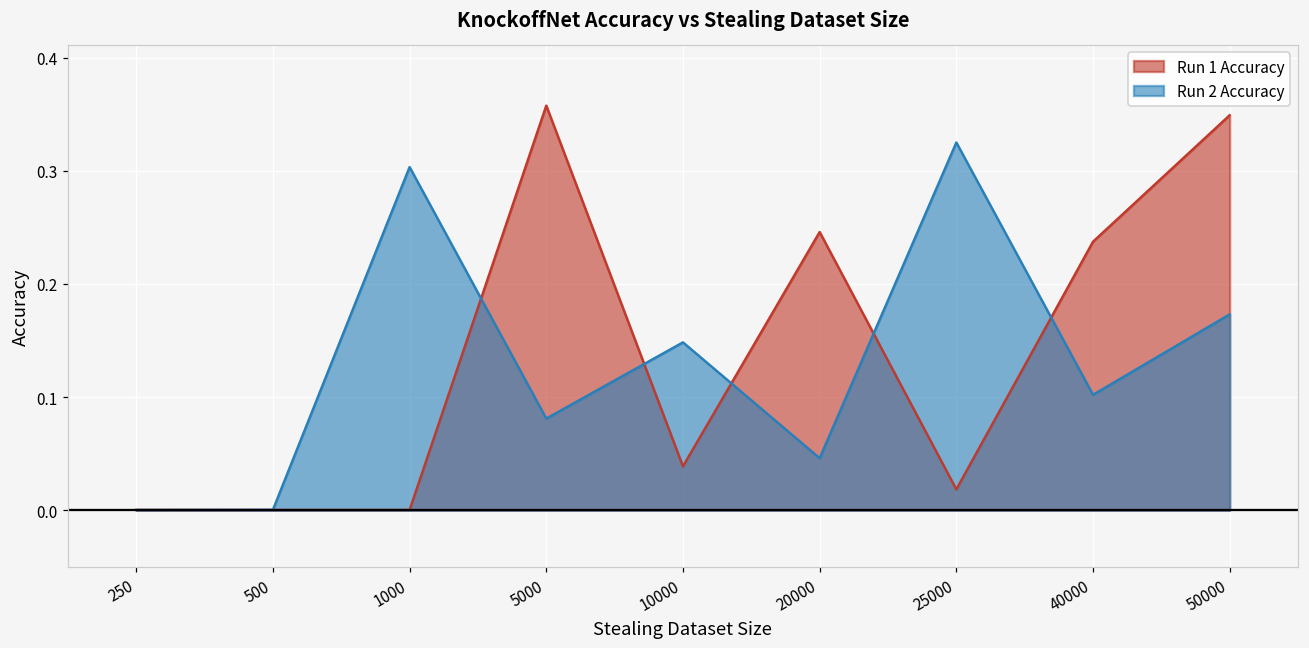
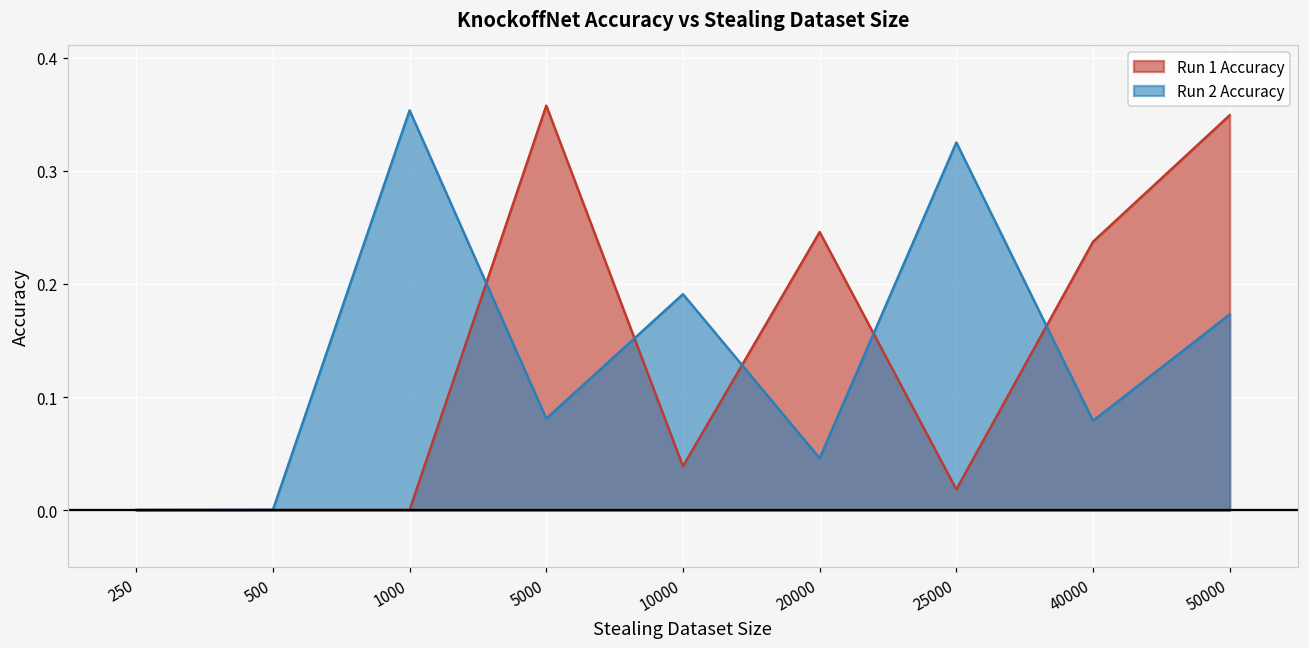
Run 2 Accuracy, 1000: 0.303 -> 0.353
Run 2 Accuracy, 10000: 0.148 -> 0.191
Run 2 Accuracy, 40000: 0.102 -> 0.079
